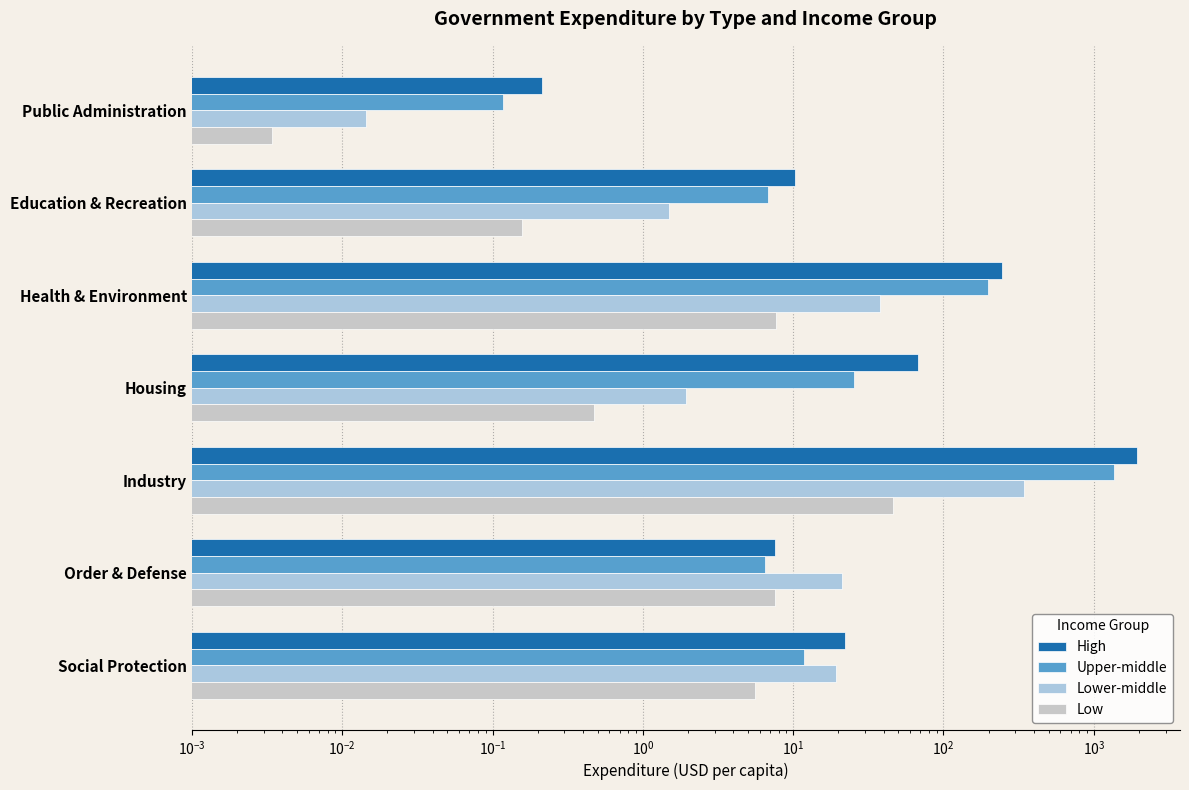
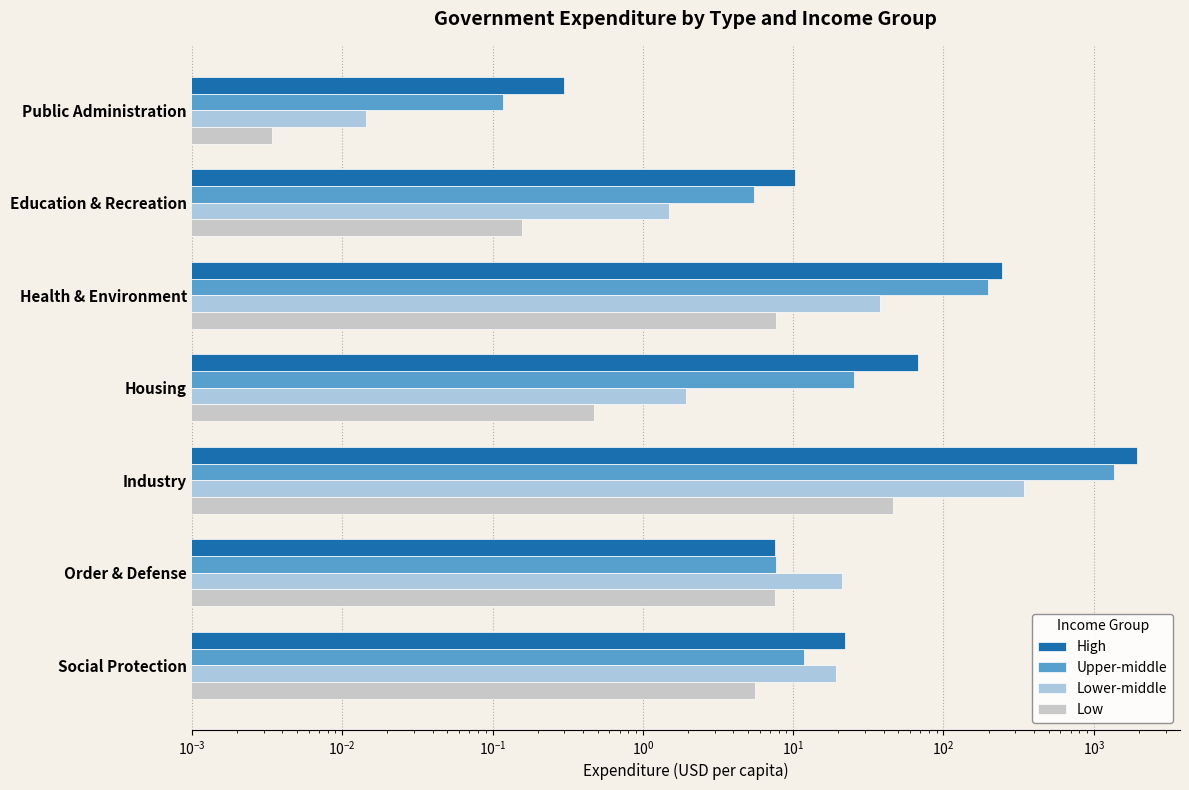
High, Public Administration: 0.21 -> 0.30
Upper-middle, Education & Recreation: 7 -> 5.5
Upper-middle, Order & Defense: 6.5 -> 8
